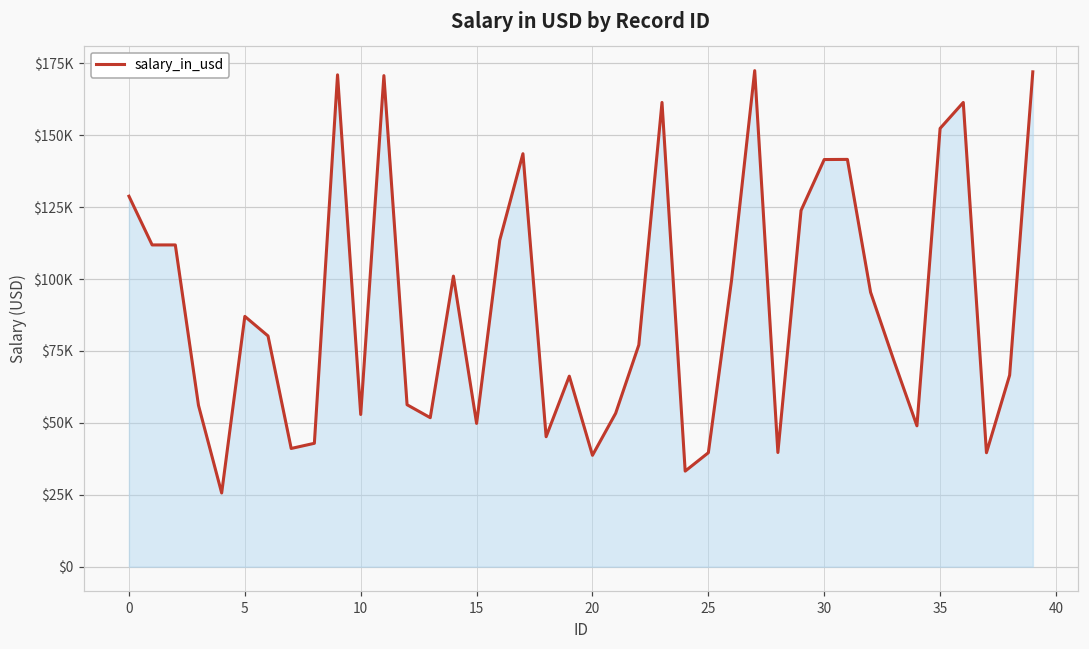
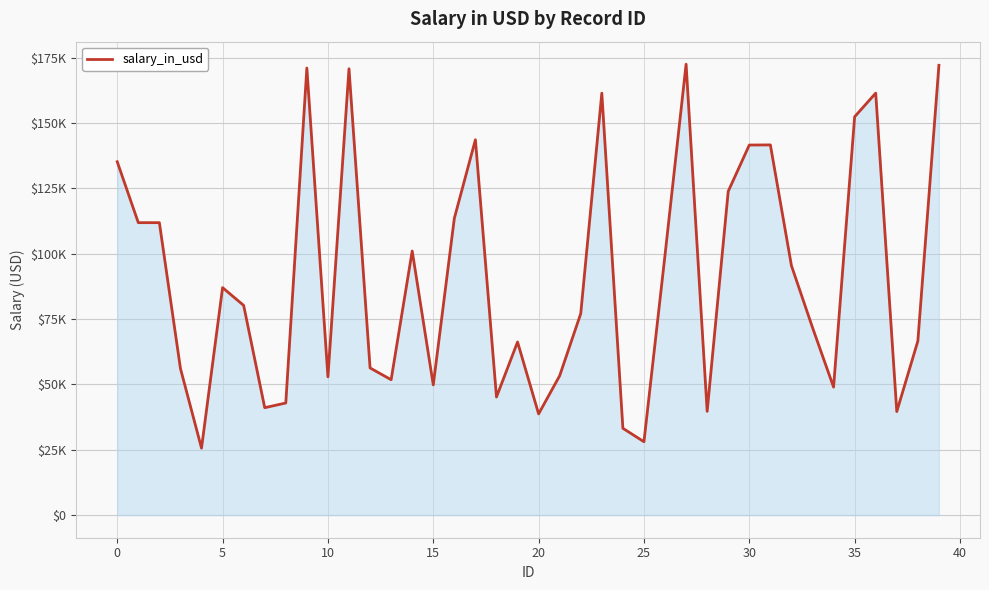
0: $129000 -> $135000
25: $40000 -> $28000
